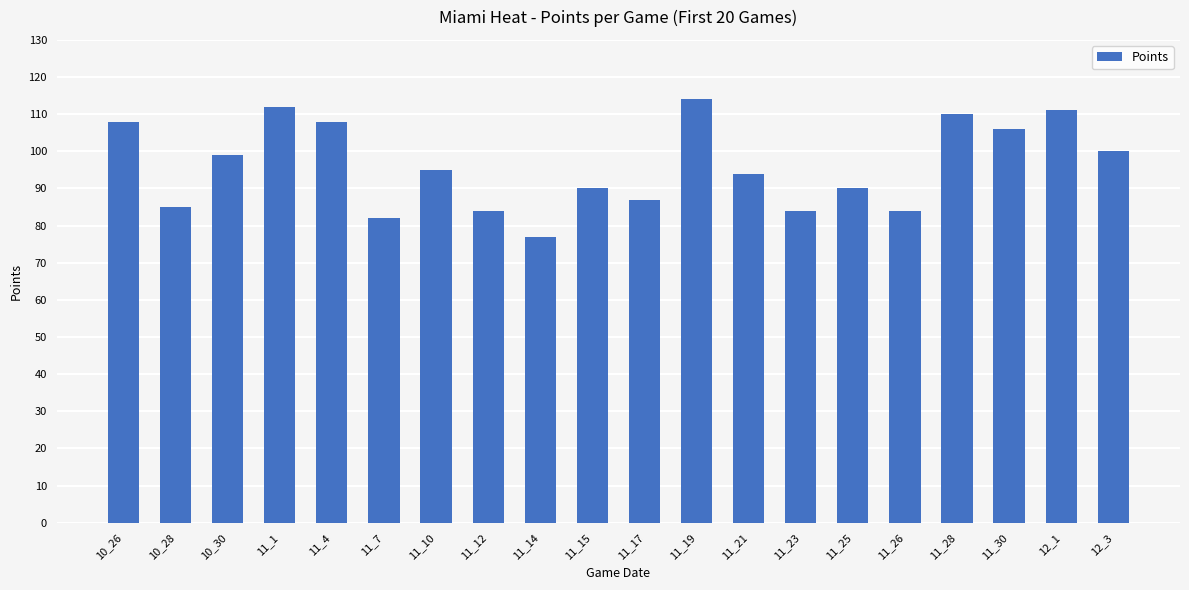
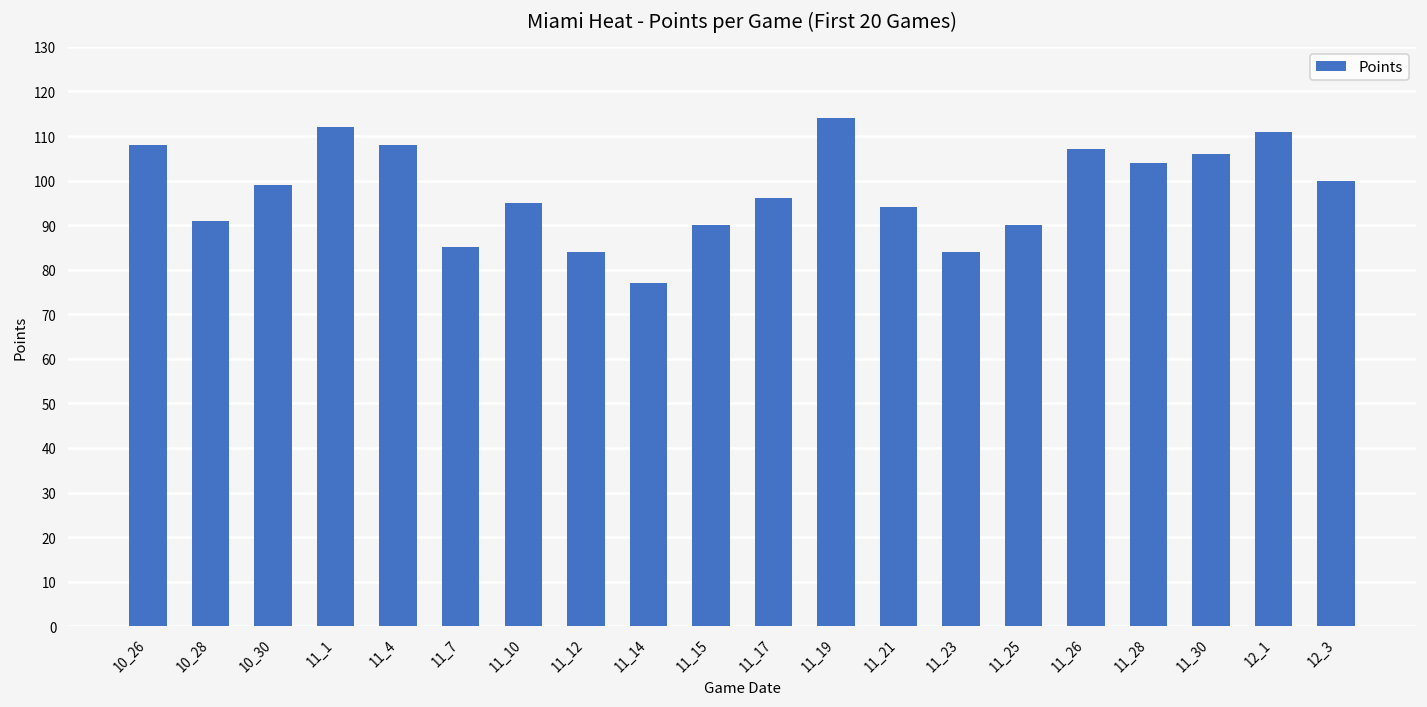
10_28: 85 -> 91
11_7: 82 -> 85
11_17: 87 -> 96
11_26: 84 -> 107
11_28: 110 -> 104
